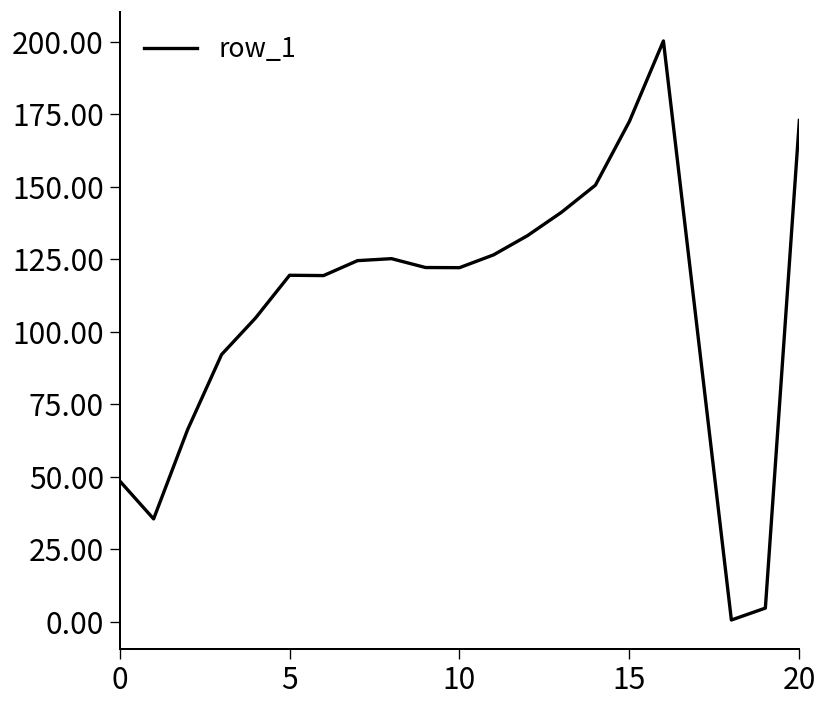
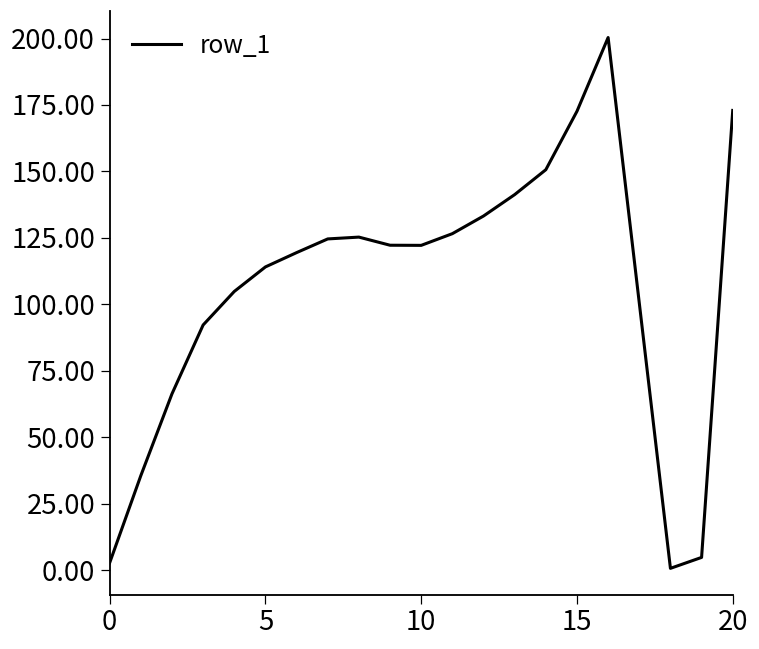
0: 49 -> 3
5: 120 -> 114
